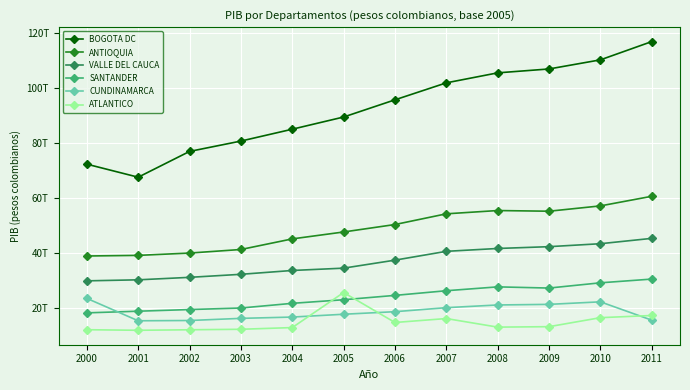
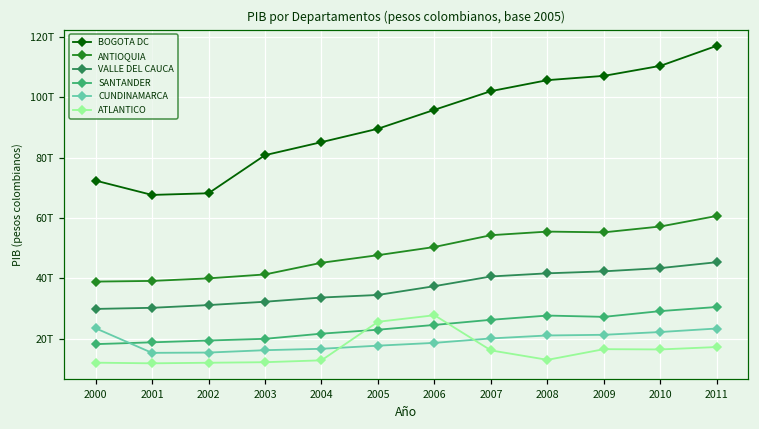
BOGOTA DC, 2002: 77T -> 68T
ATLANTICO, 2006: 15T -> 28T
ATLANTICO, 2009: 13T -> 17T
CUNDINAMARCA, 2011: 16T -> 23T
